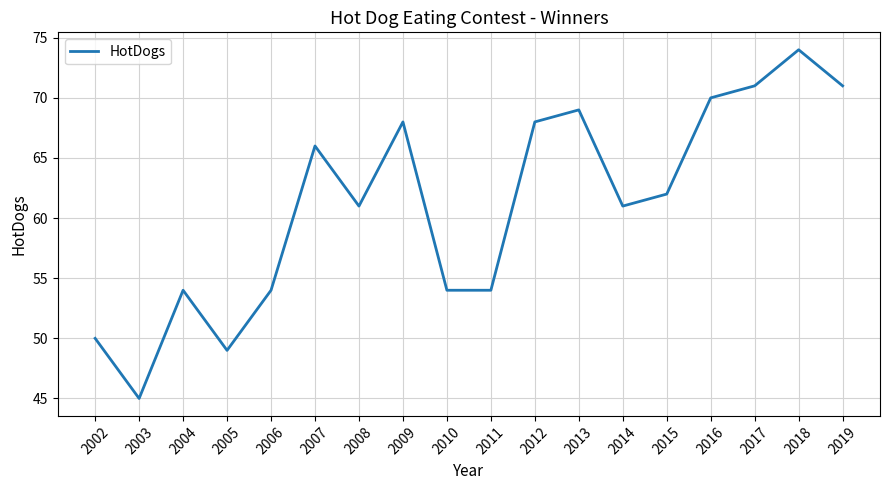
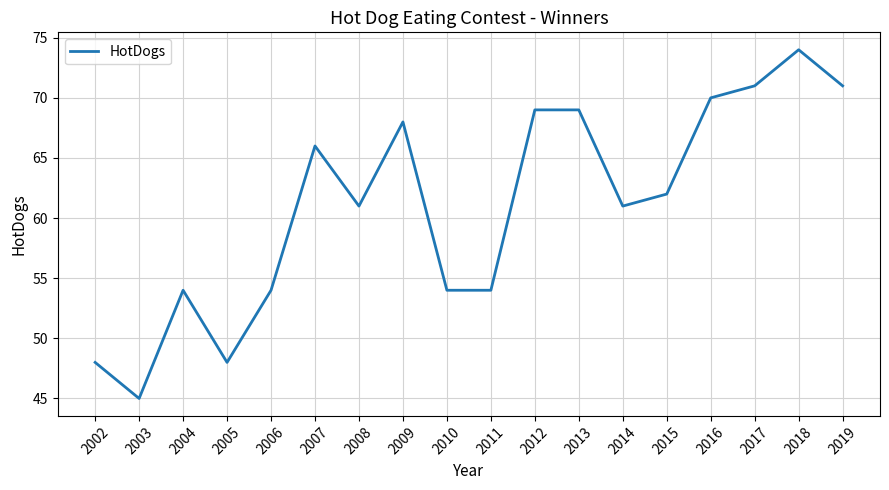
2002: 50 -> 48
2005: 49 -> 48
2012: 68 -> 69
